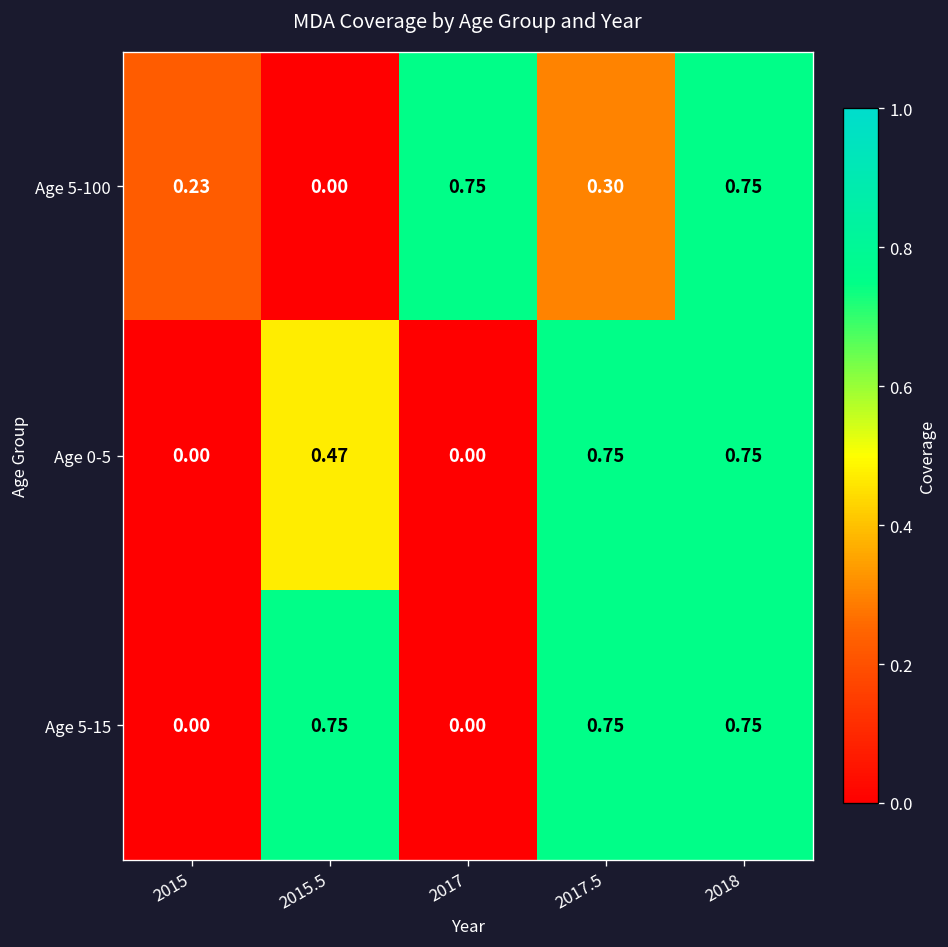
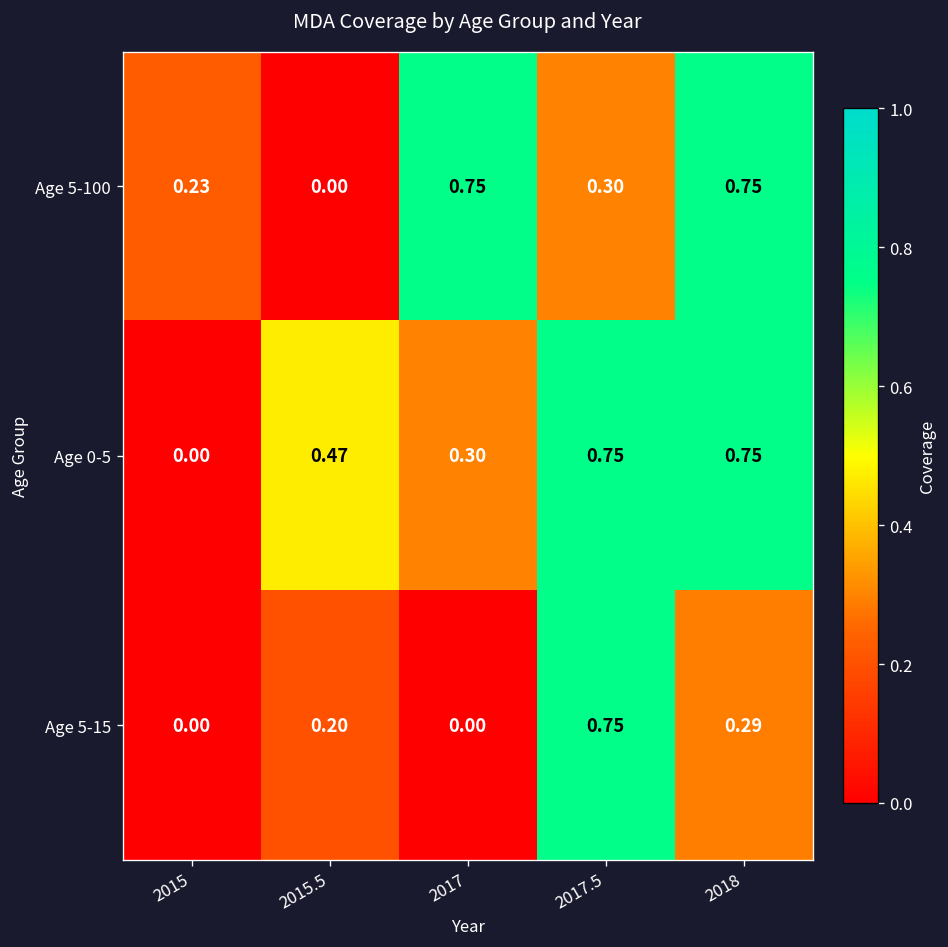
Age 0-5, 2017: 0.00 -> 0.30
Age 5-15, 2015.5: 0.75 -> 0.20
Age 5-15, 2018: 0.75 -> 0.29
